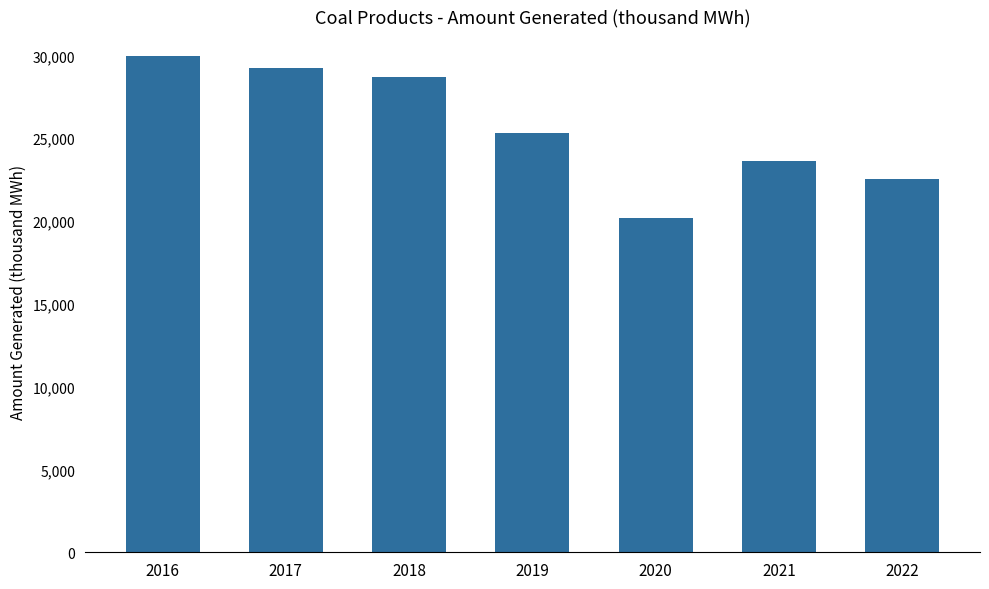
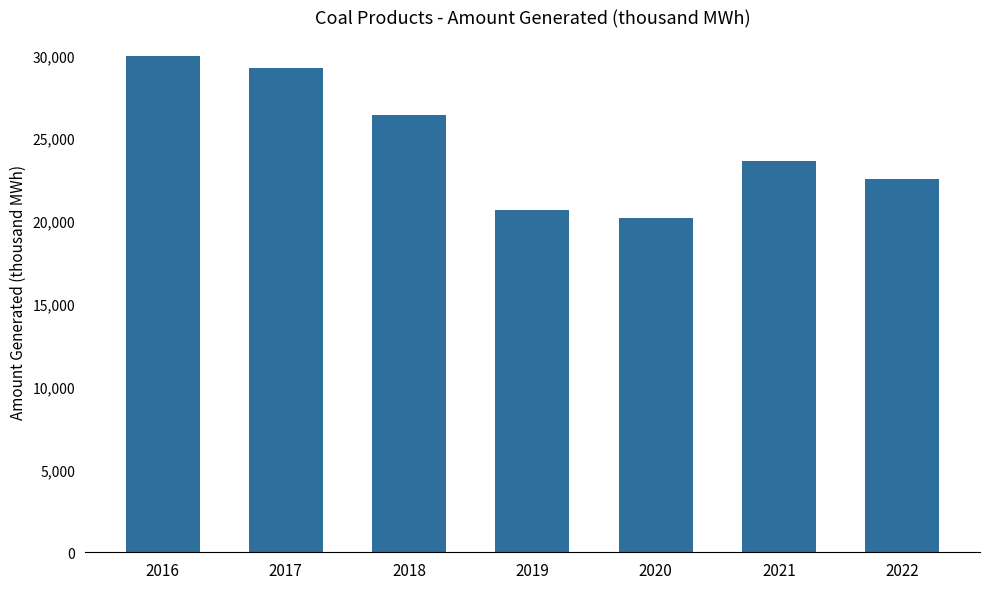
2018: 28,700 -> 26,400
2019: 25,300 -> 20,700
